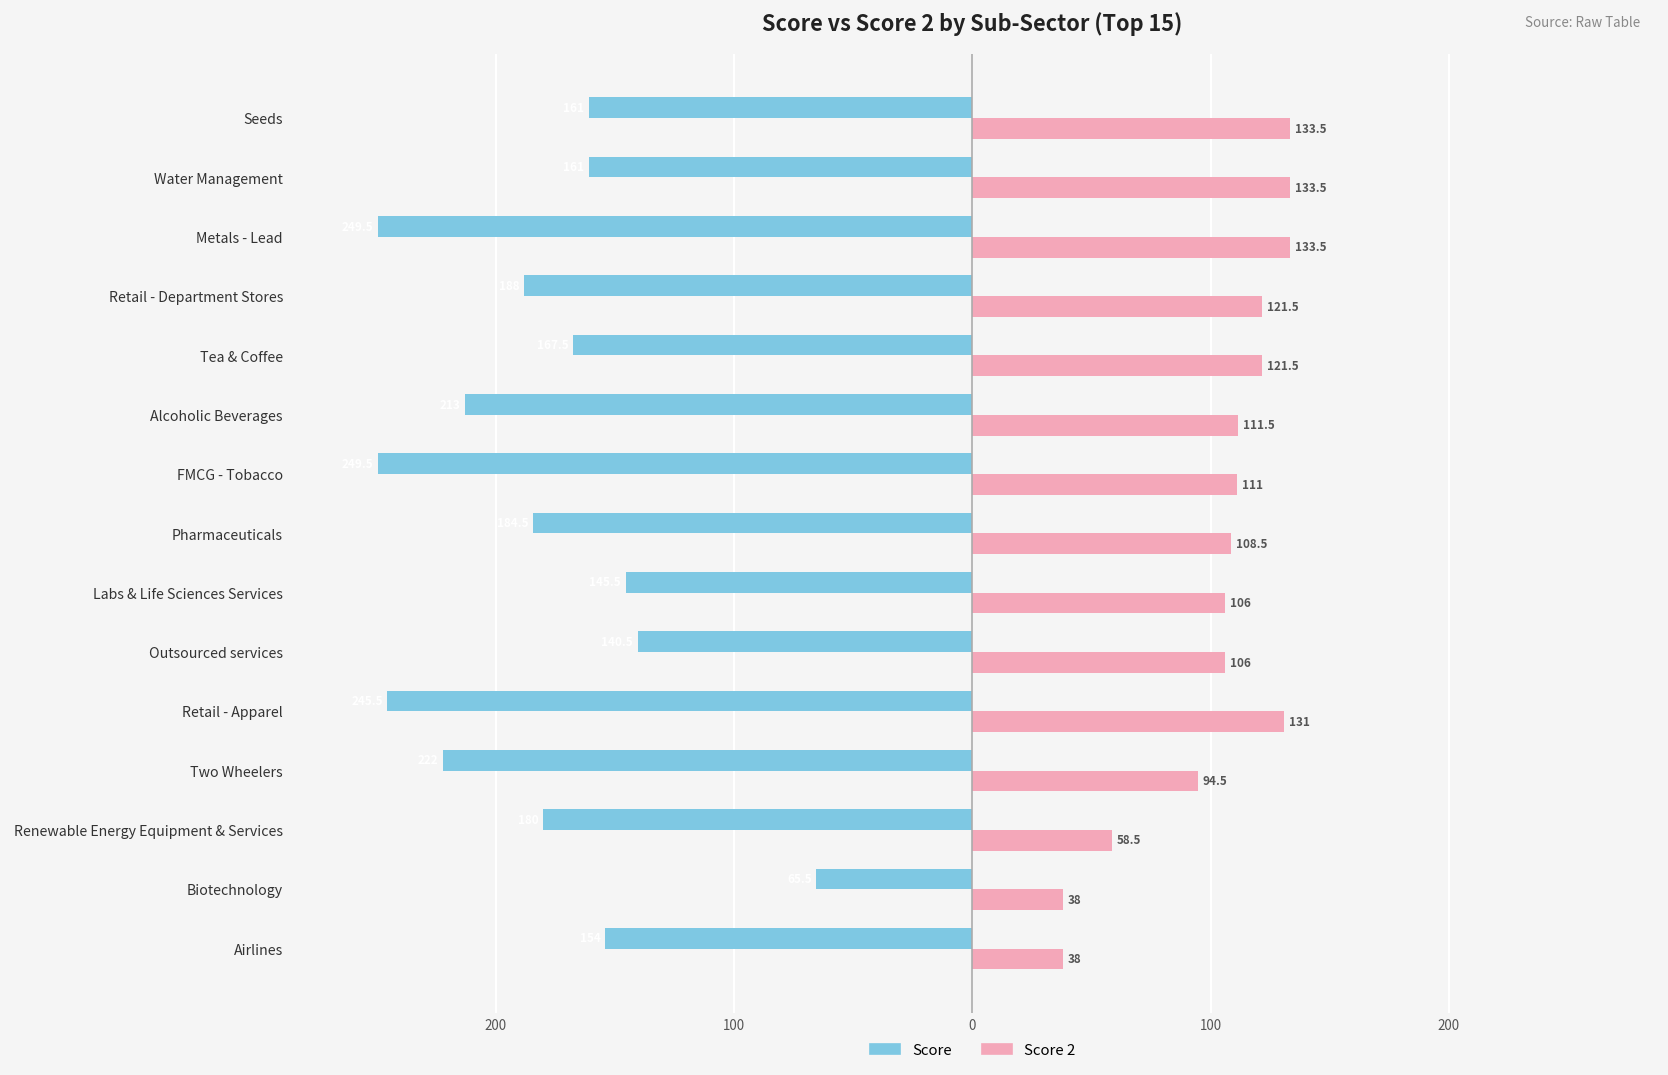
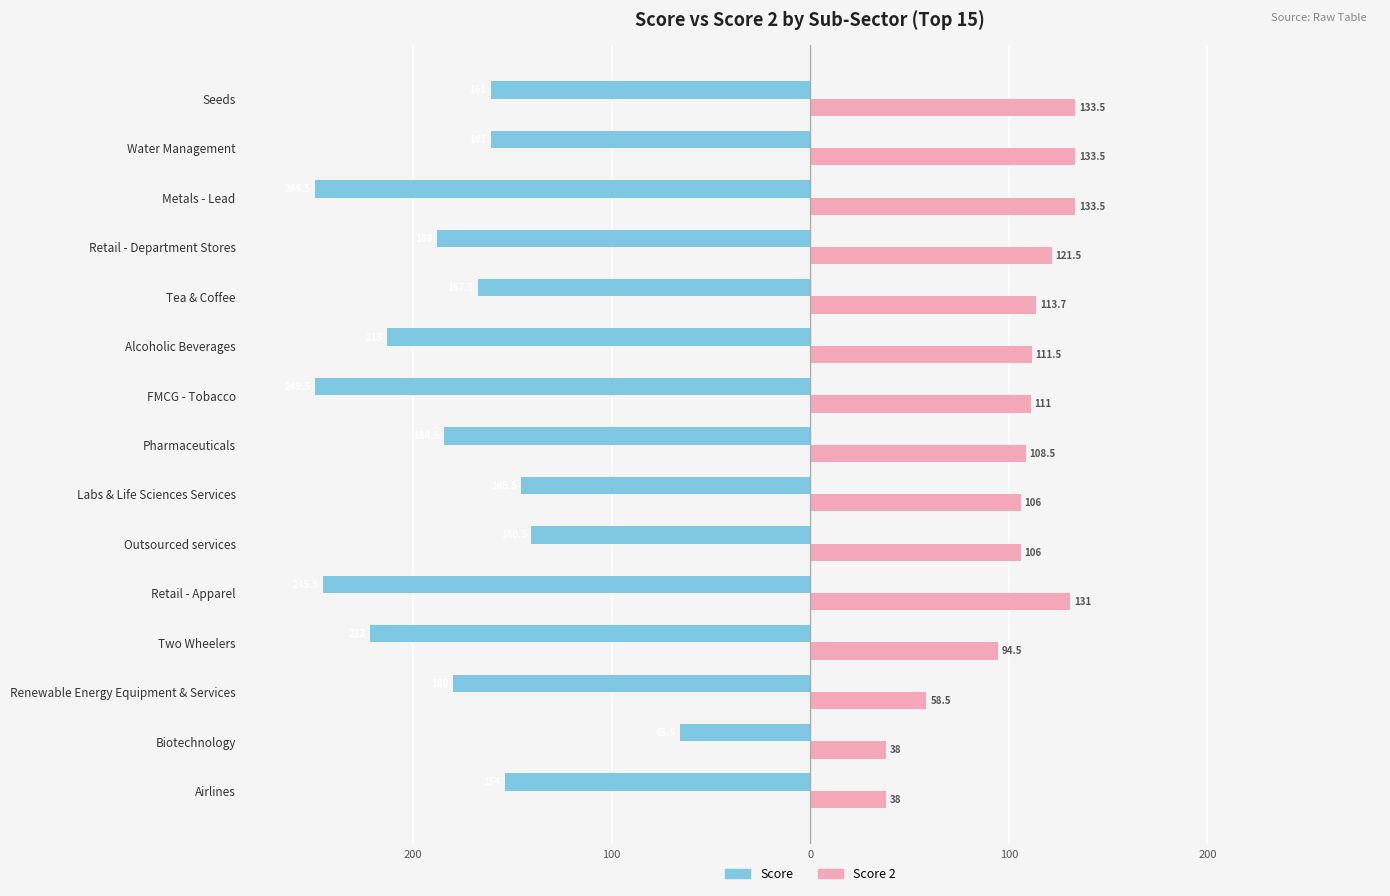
Score 2, Tea & Coffee: 121.5 -> 113.7
